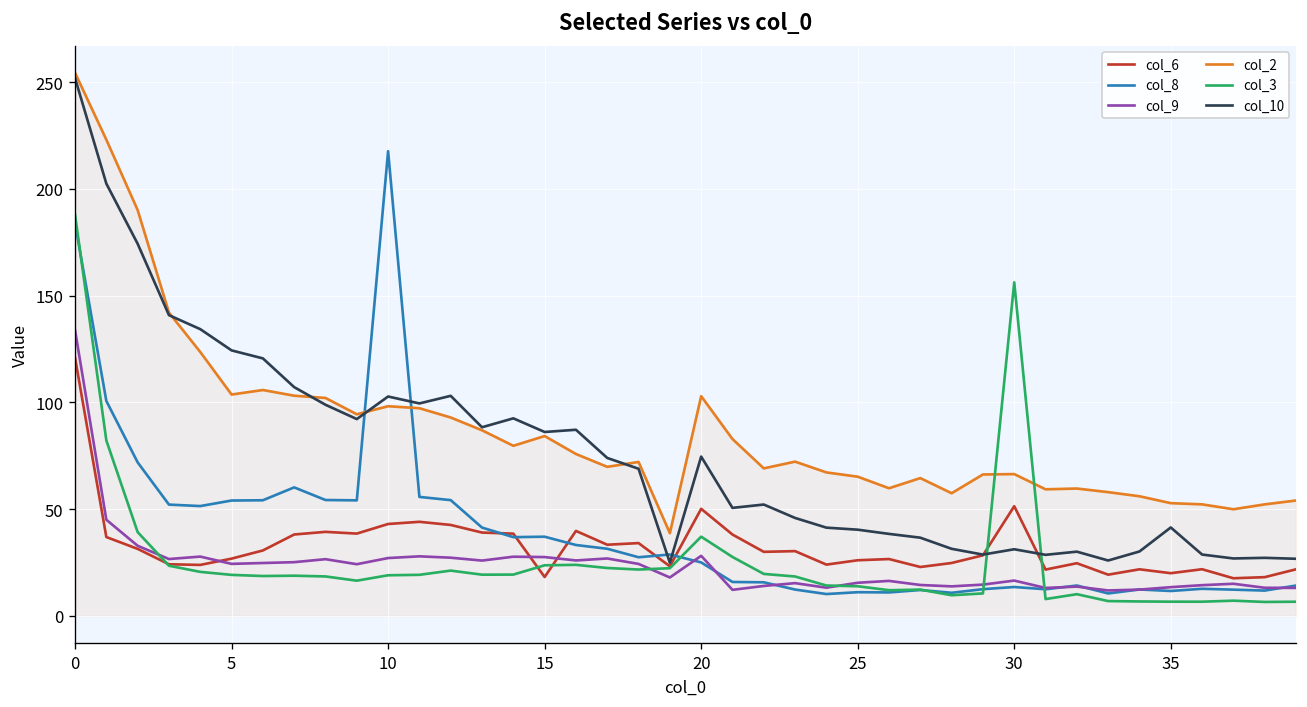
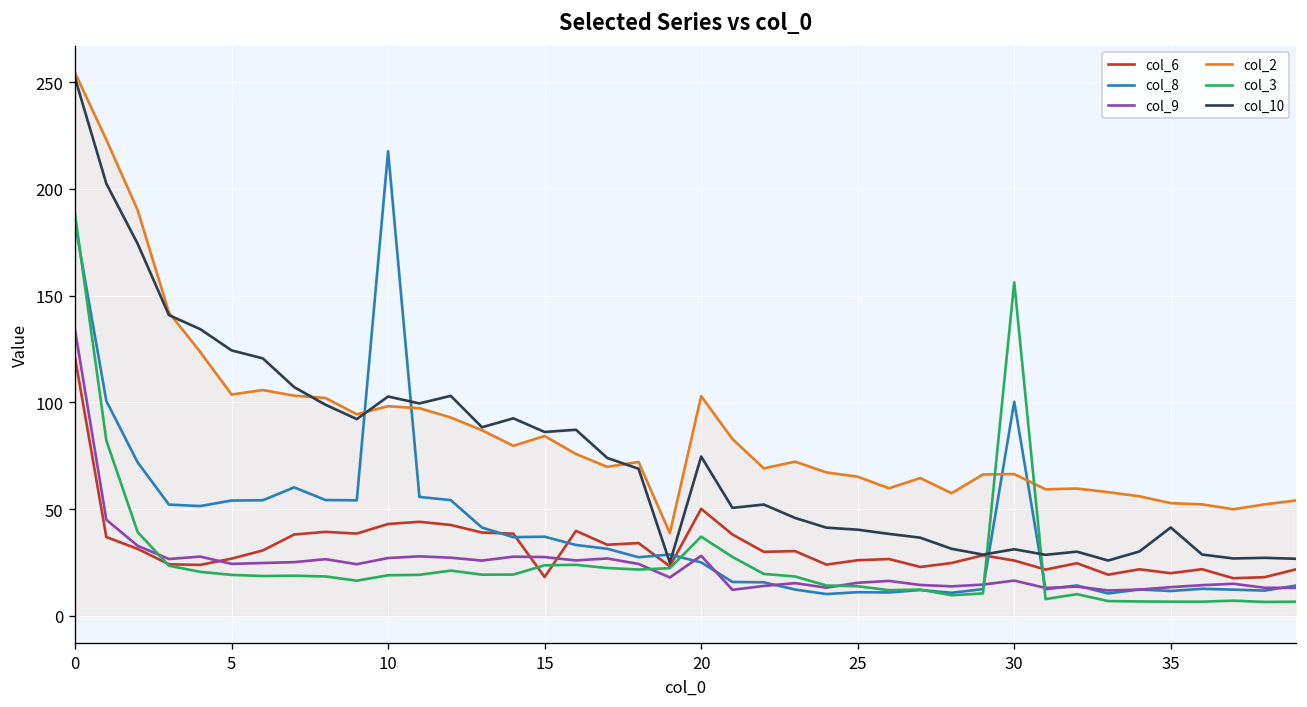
col_6, 30: 51 -> 26
col_8, 30: 14 -> 100
